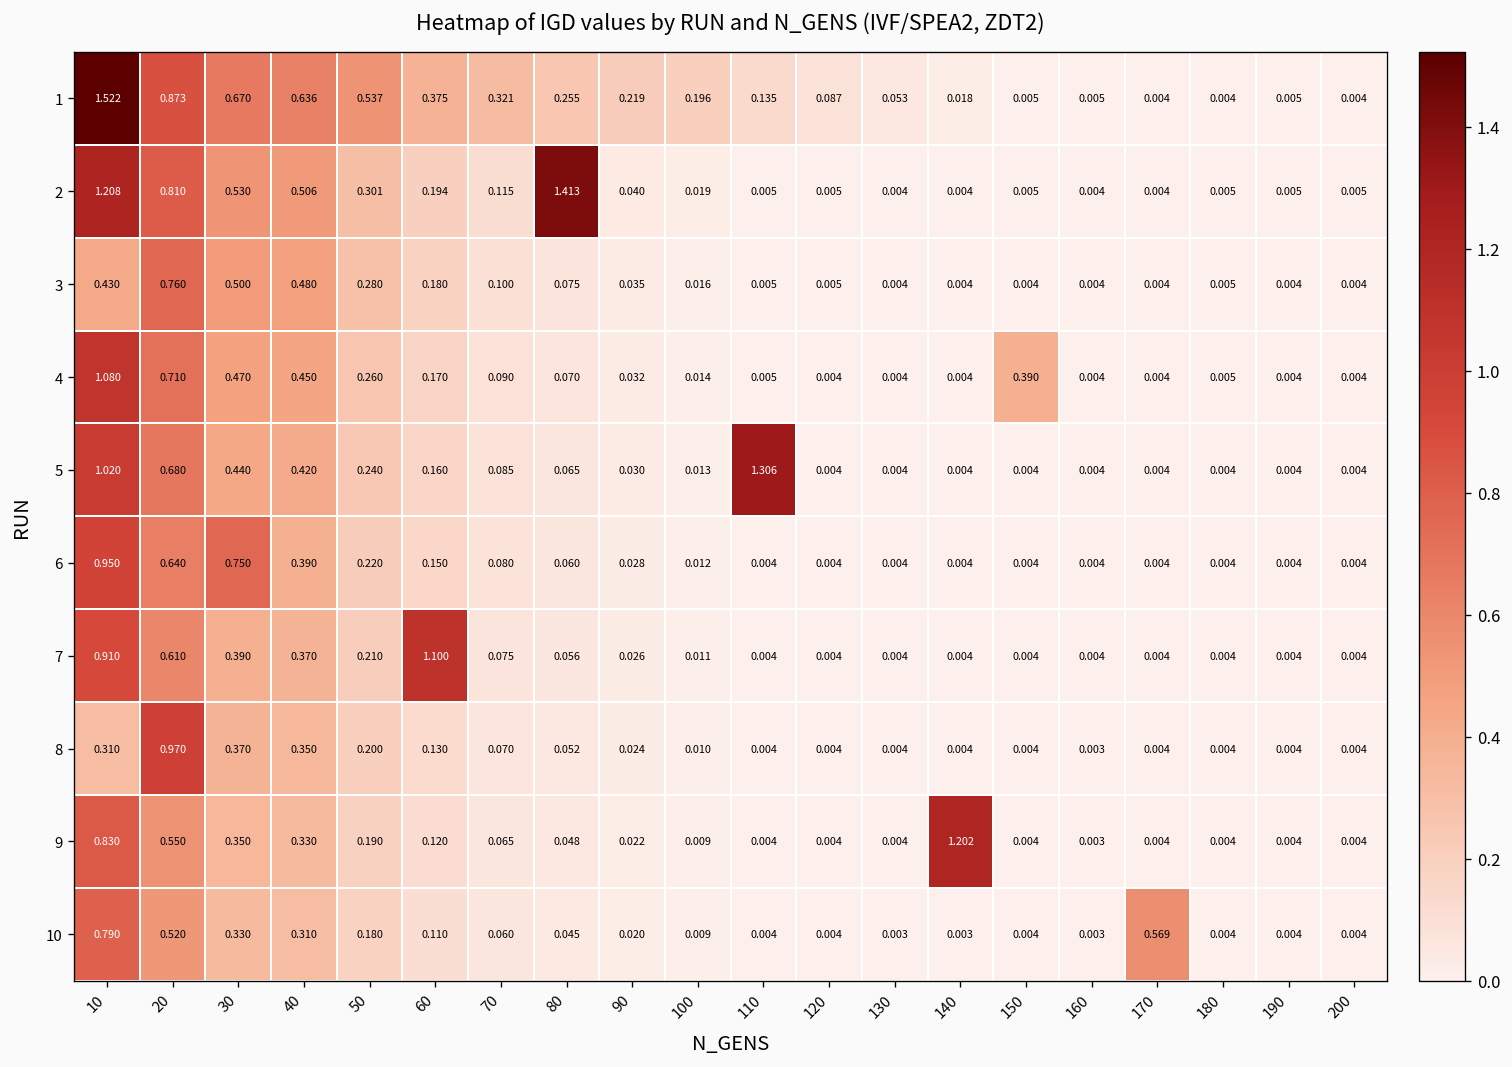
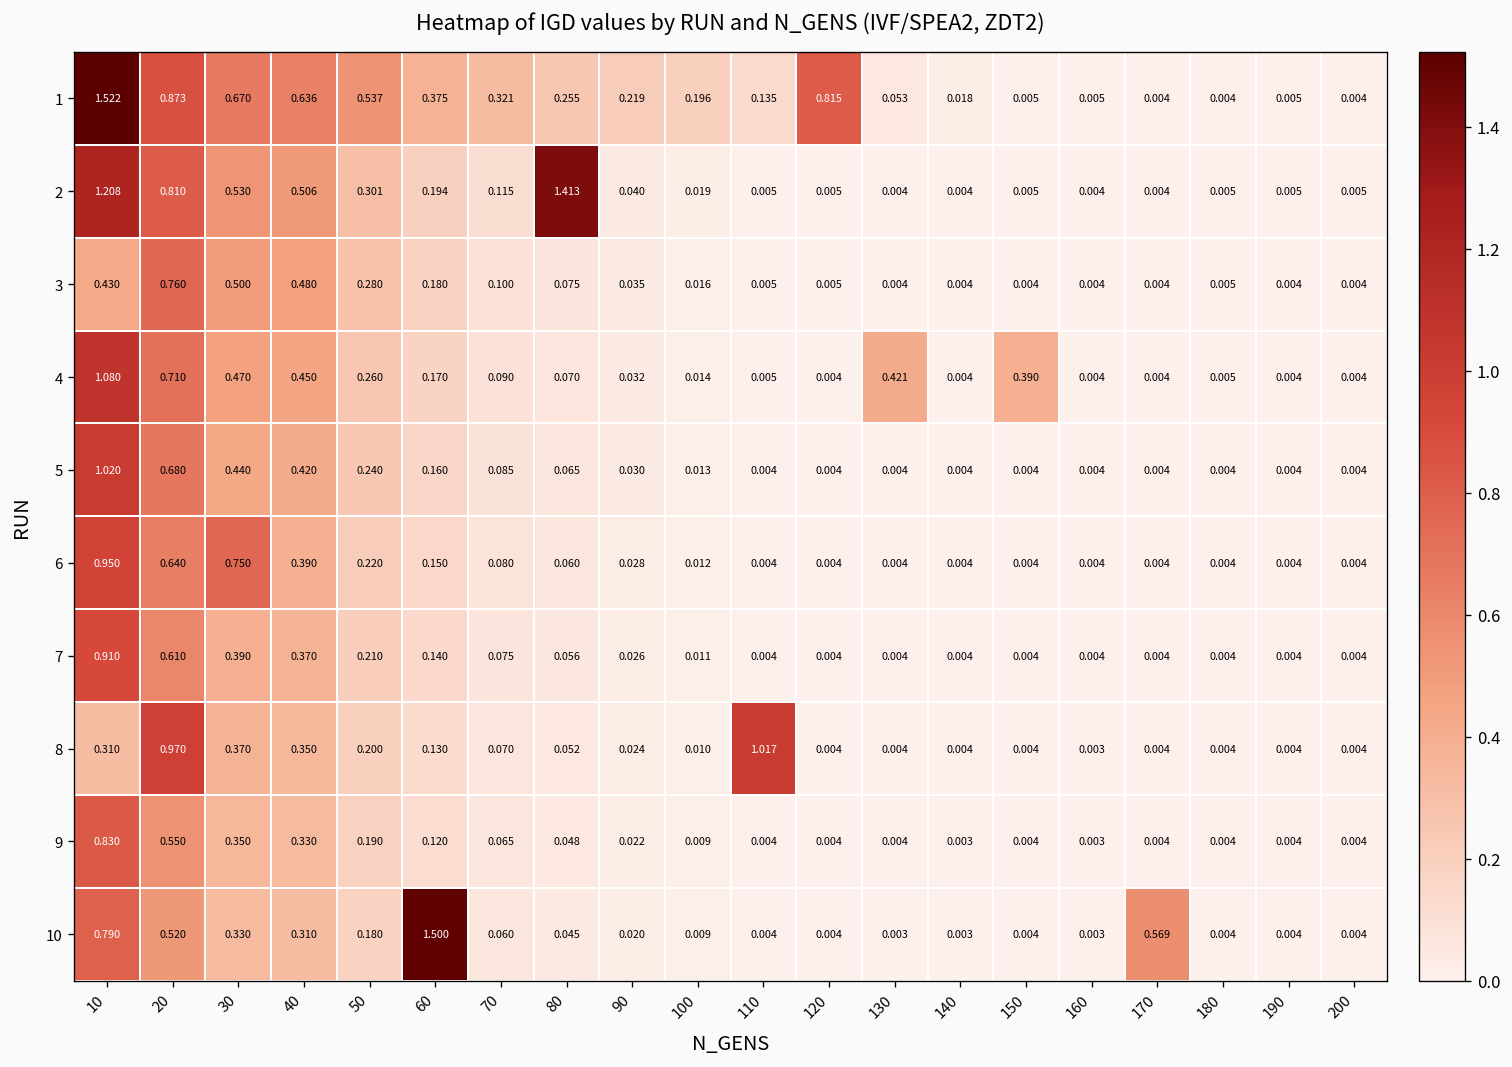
1, 120: 0.087 -> 0.815
4, 130: 0.004 -> 0.421
5, 110: 1.306 -> 0.004
7, 60: 1.100 -> 0.140
8, 110: 0.004 -> 1.017
9, 140: 1.202 -> 0.003
10, 60: 0.110 -> 1.500
